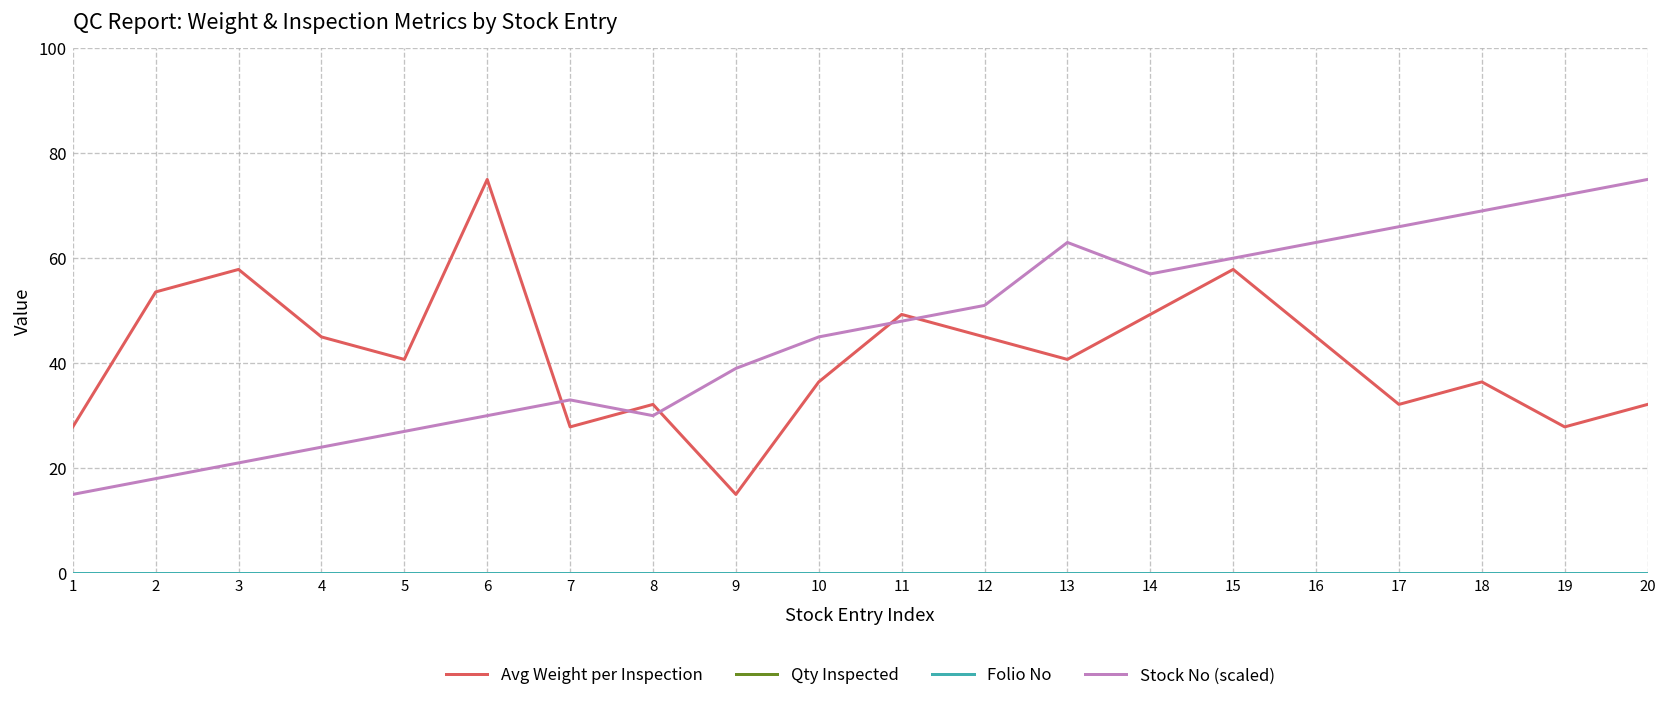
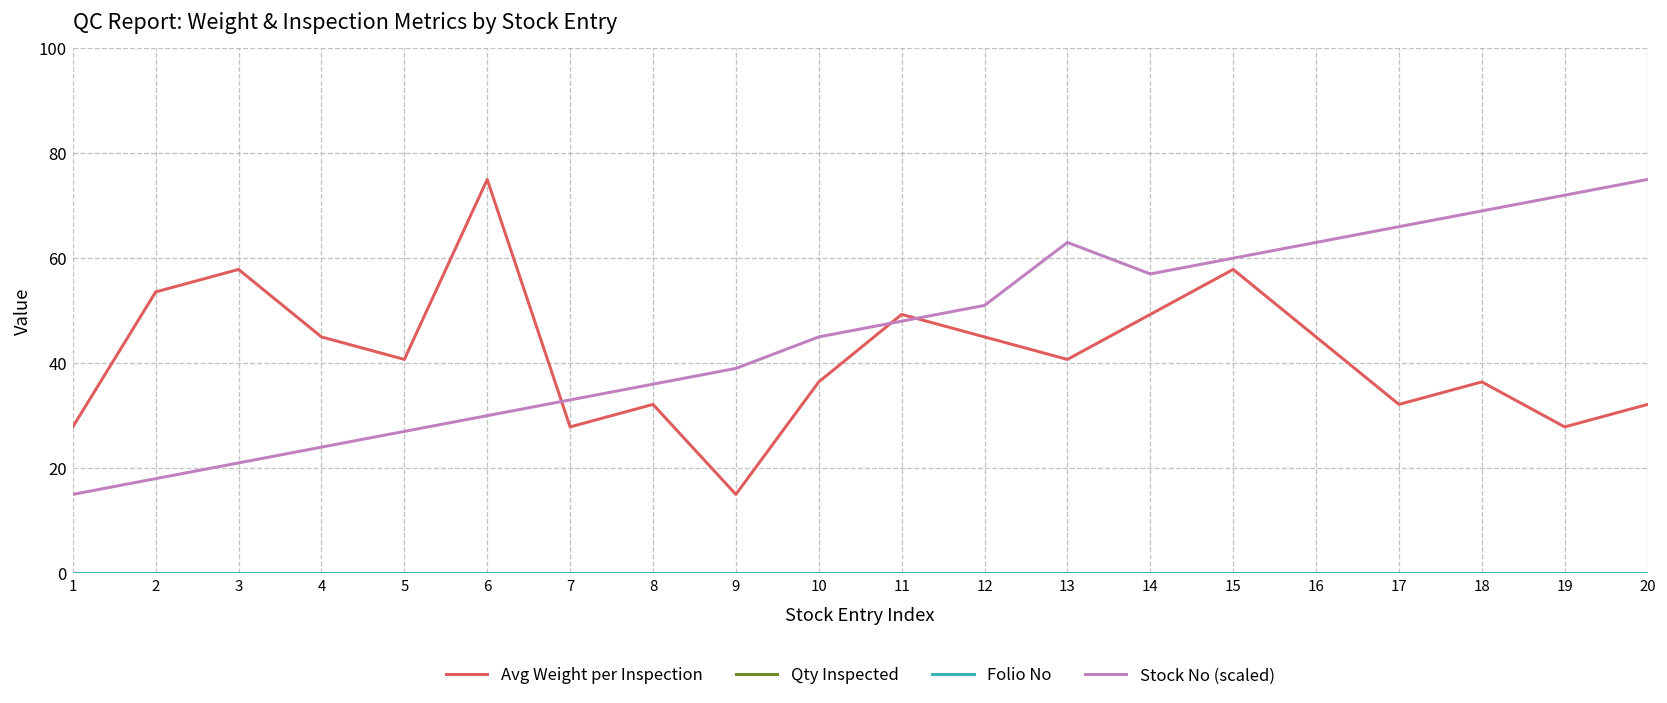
Stock No (scaled), 8: 30 -> 36
